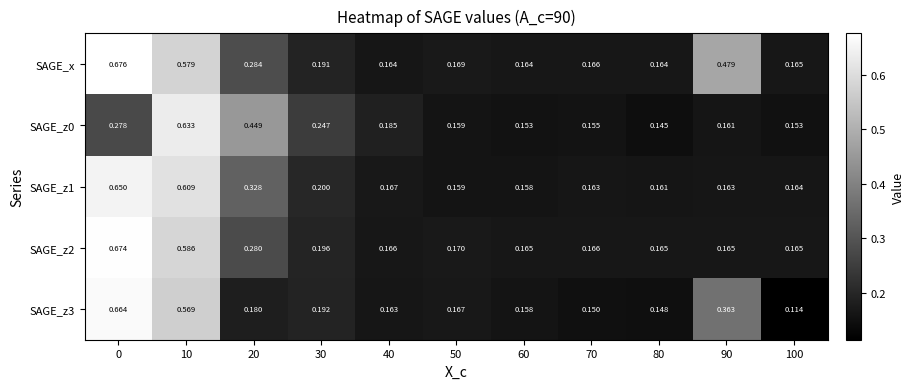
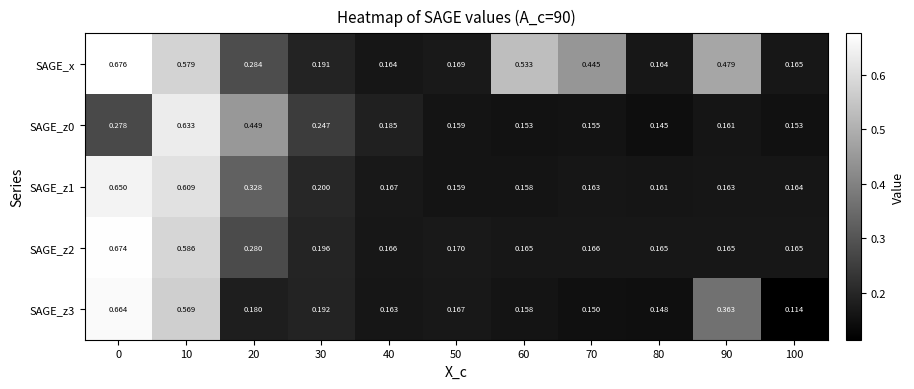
SAGE_x, 60: 0.164 -> 0.533
SAGE_x, 70: 0.166 -> 0.445
